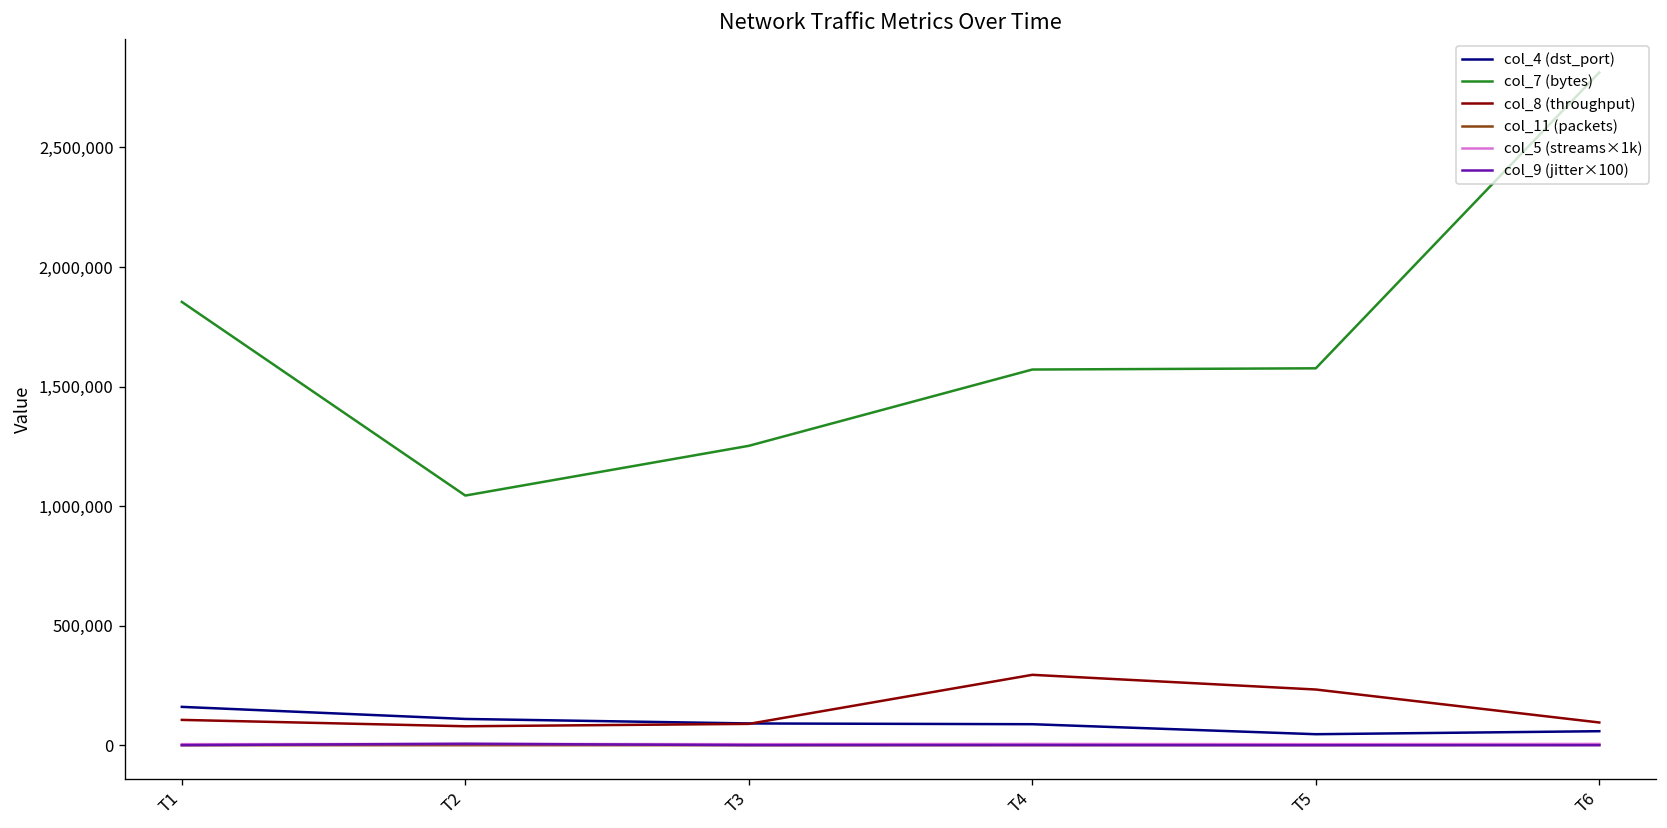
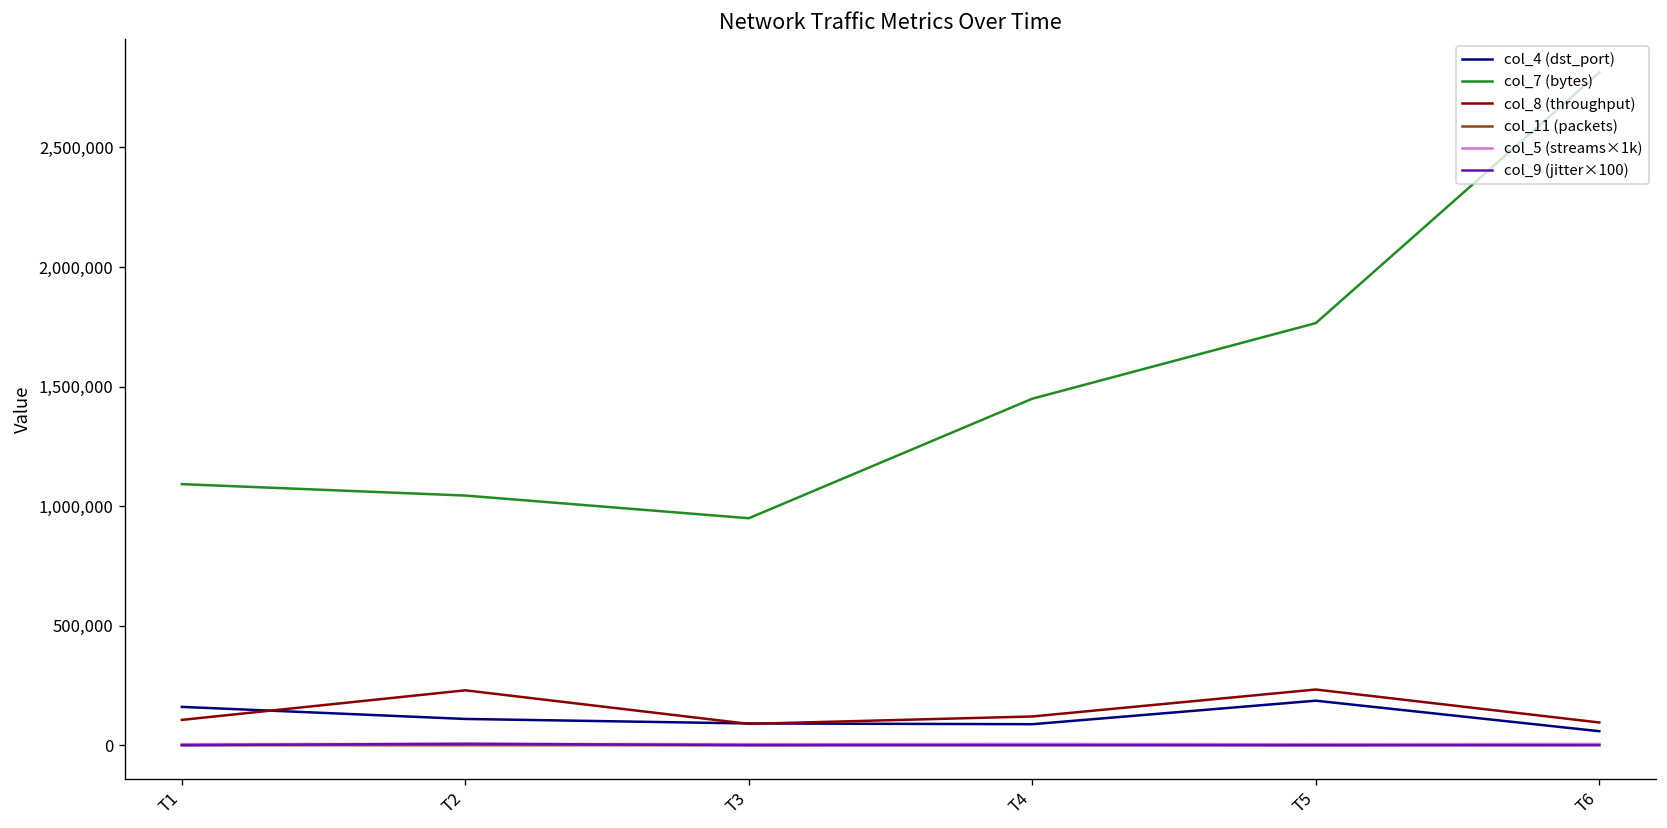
col_7 (bytes), T1: 1,850,000 -> 1,090,000
col_8 (throughput), T2: 80,000 -> 230,000
col_7 (bytes), T3: 1,250,000 -> 950,000
col_7 (bytes), T4: 1,570,000 -> 1,450,000
col_8 (throughput), T4: 290,000 -> 120,000
col_4 (dst_port), T5: 50,000 -> 190,000
col_7 (bytes), T5: 1,580,000 -> 1,770,000
